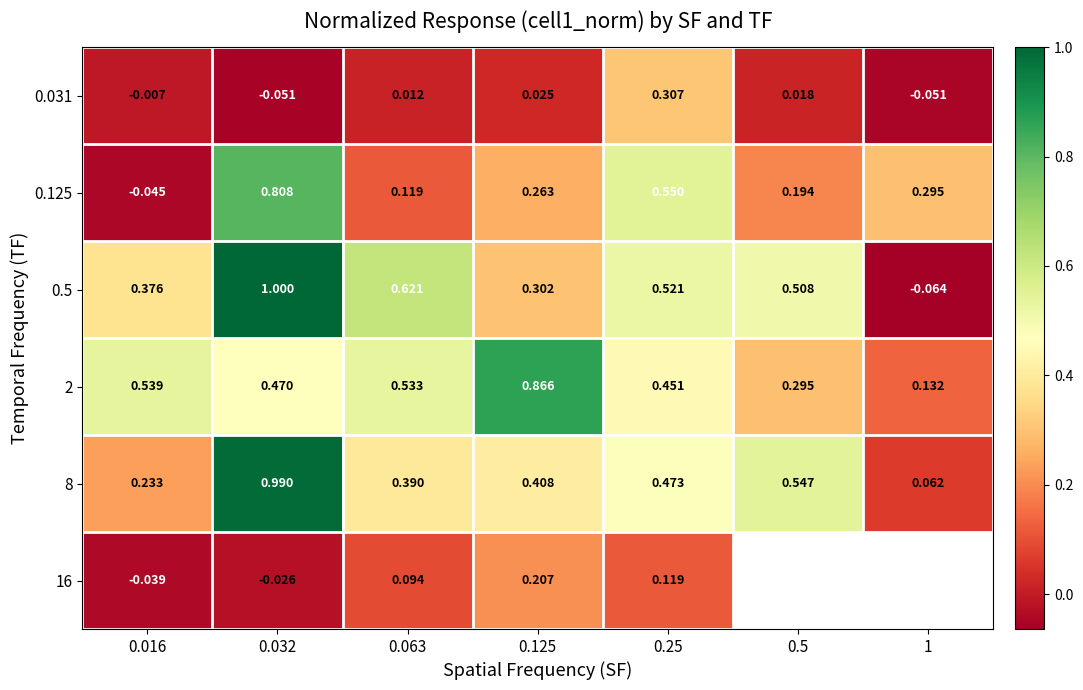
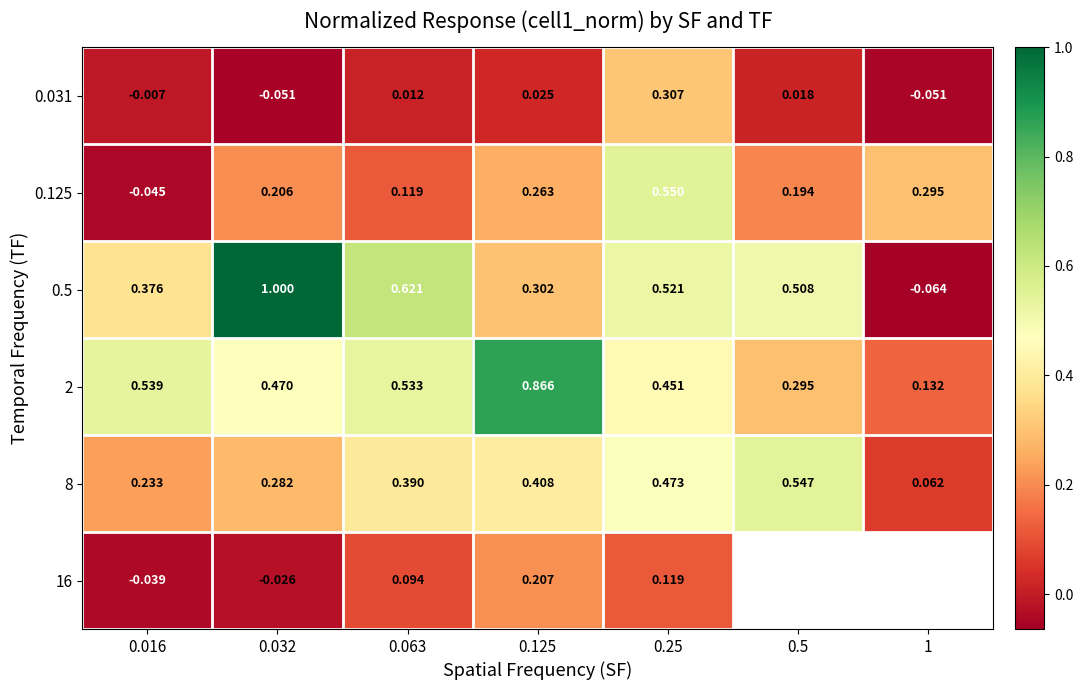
0.125, 0.032: 0.808 -> 0.206
8, 0.032: 0.990 -> 0.282
